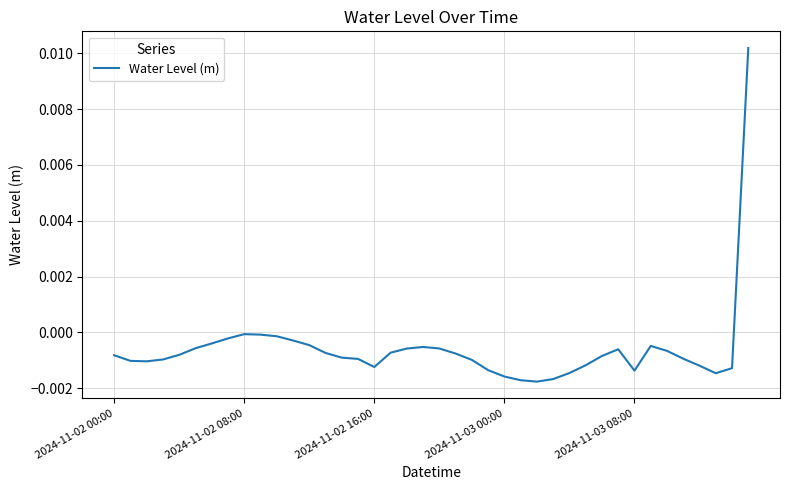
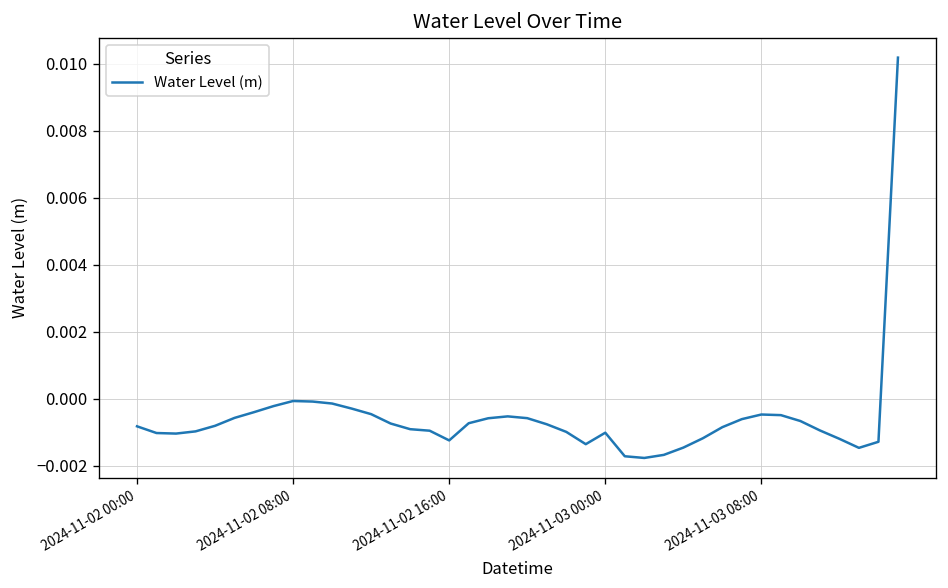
2024-11-03 00:00: -0.0016 -> -0.0010
2024-11-03 08:00: -0.0014 -> -0.0005
